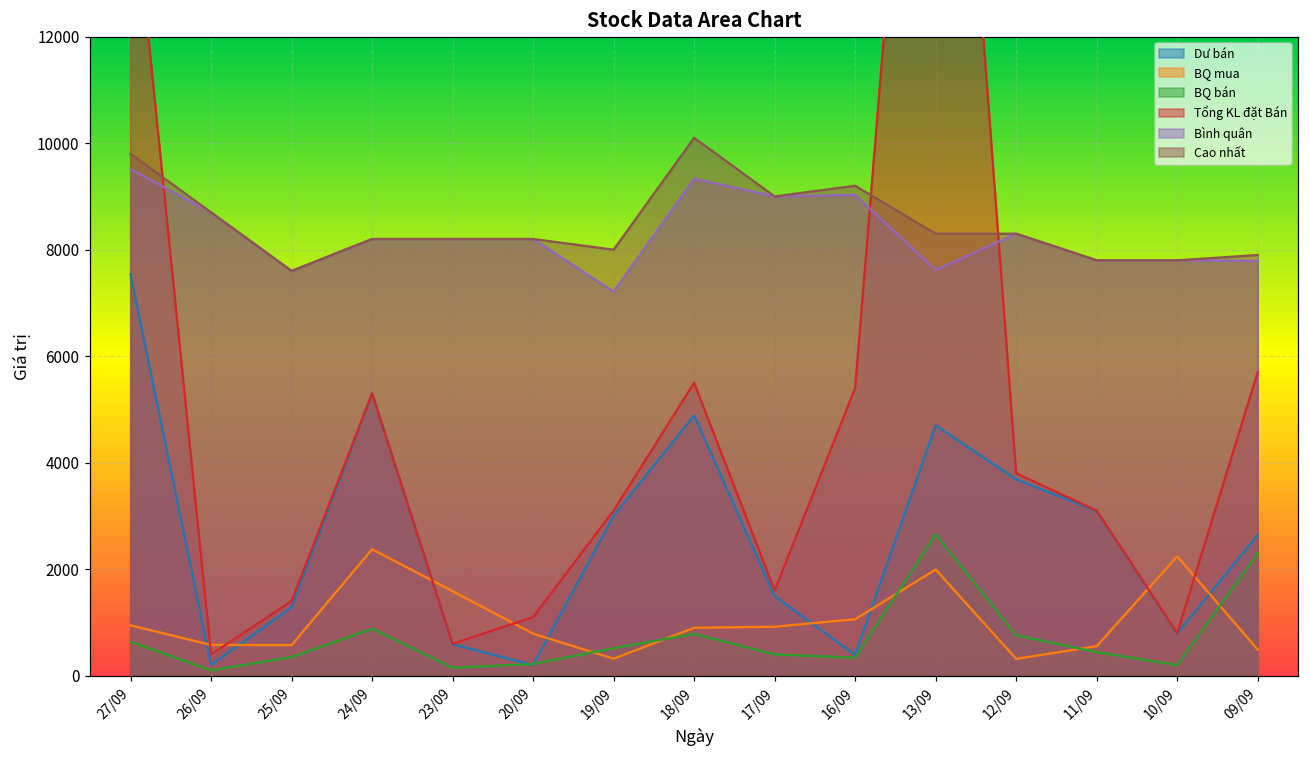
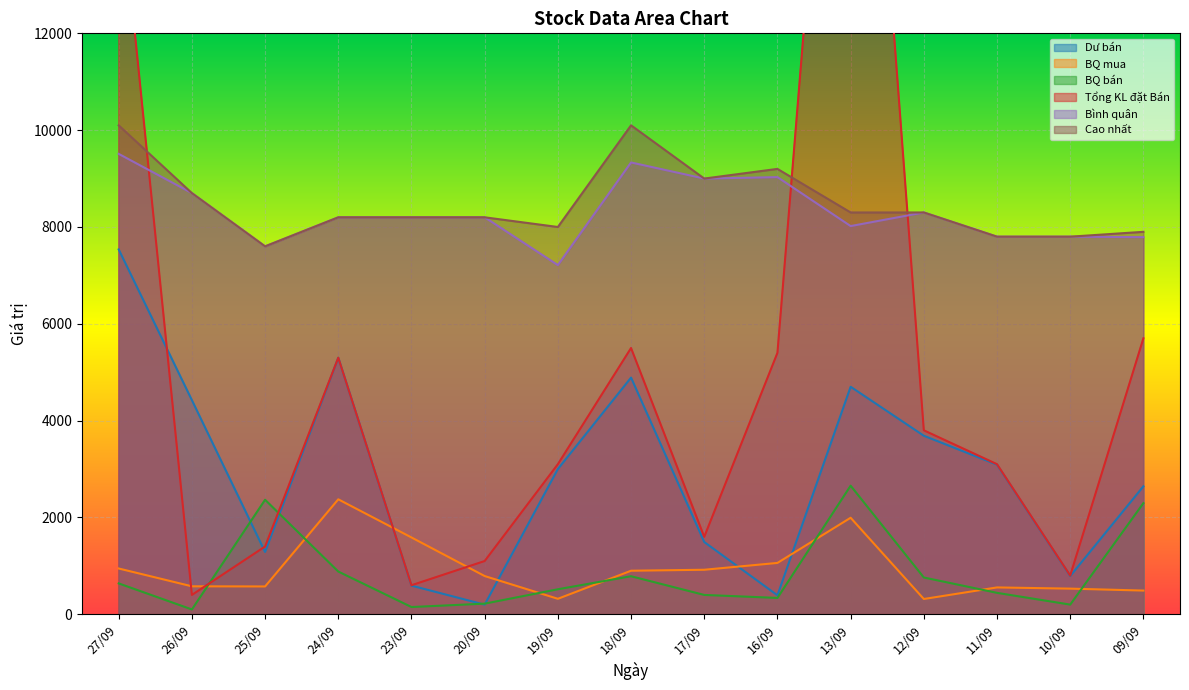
Cao nhất, 27/09: 9800 -> 10100
Dư bán, 26/09: 200 -> 4400
BQ bán, 25/09: 400 -> 2400
Bình quân, 13/09: 7600 -> 8000
BQ mua, 10/09: 2200 -> 500
